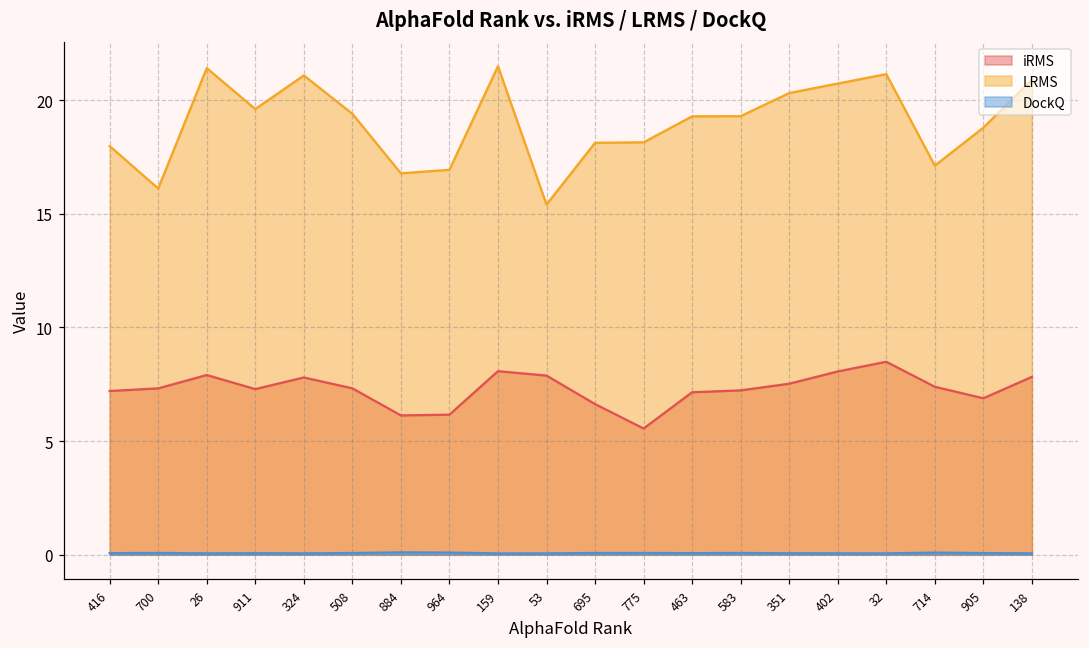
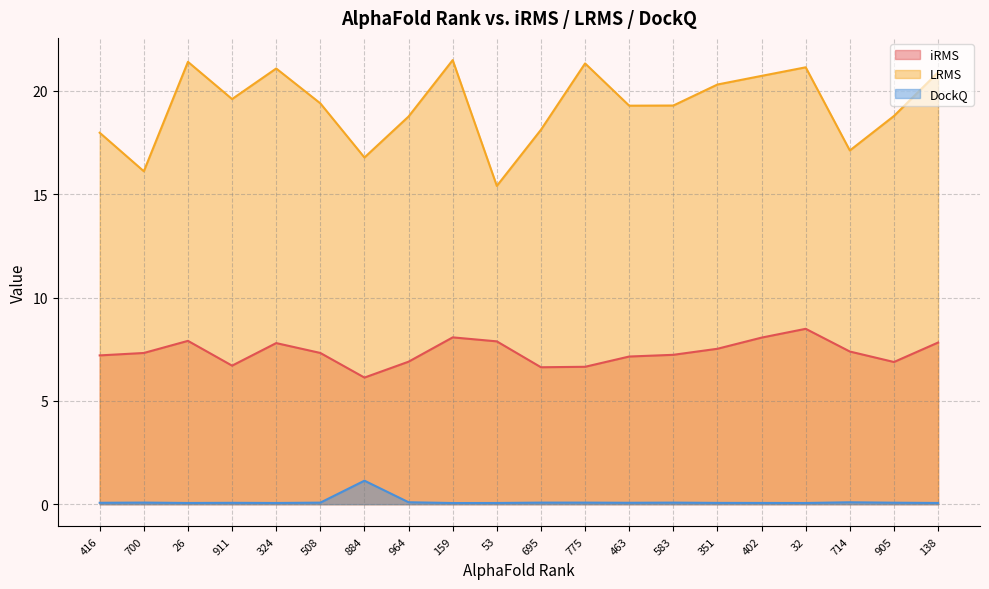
iRMS, 911: 7.3 -> 6.7
DockQ, 884: 0.1 -> 1.1
iRMS, 964: 6.2 -> 6.9
LRMS, 964: 16.9 -> 18.8
iRMS, 775: 5.6 -> 6.6
LRMS, 775: 18.1 -> 21.3
